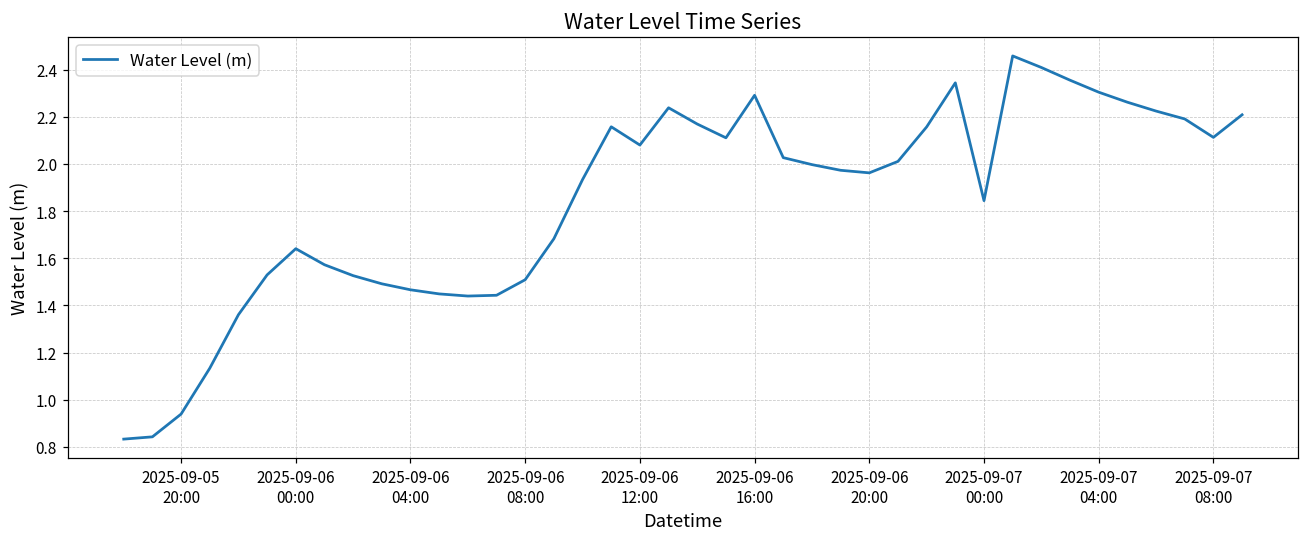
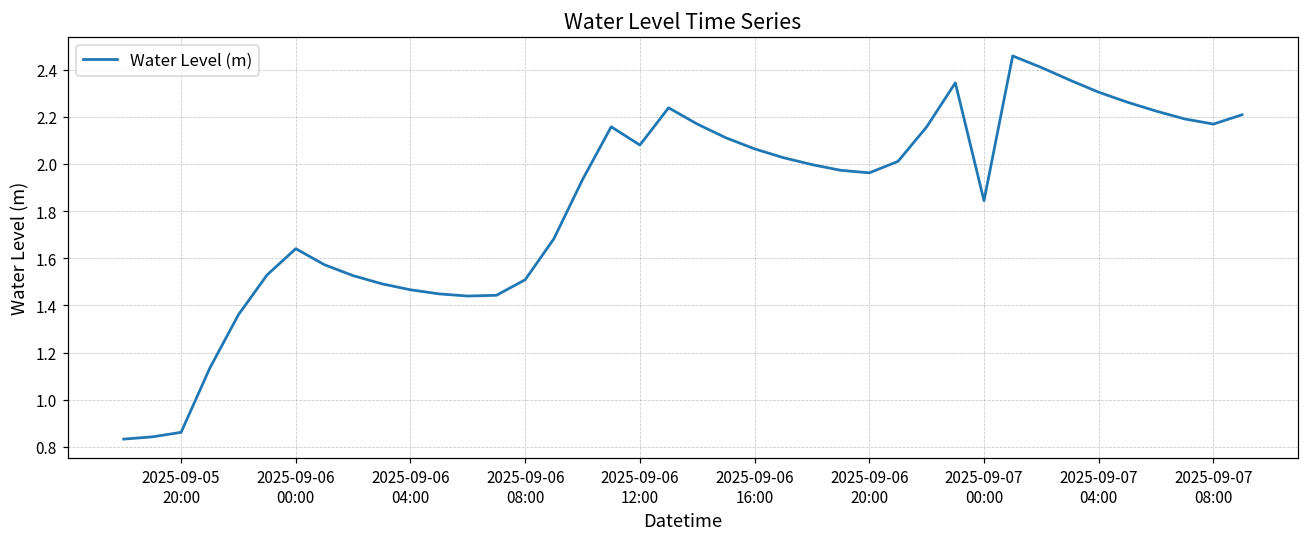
2025-09-05 20:00: 0.94 -> 0.86
2025-09-06 16:00: 2.29 -> 2.06
2025-09-07 08:00: 2.11 -> 2.17
